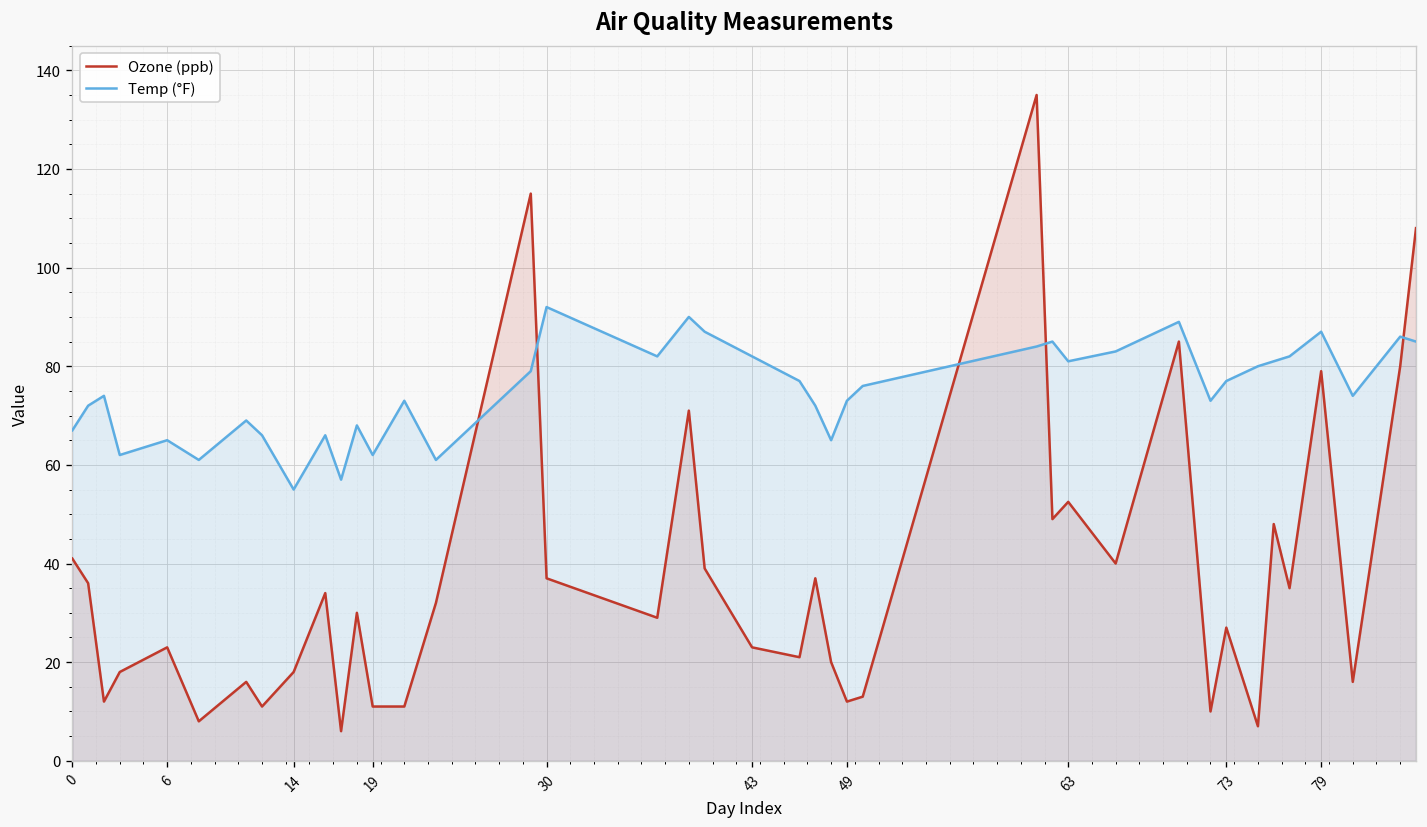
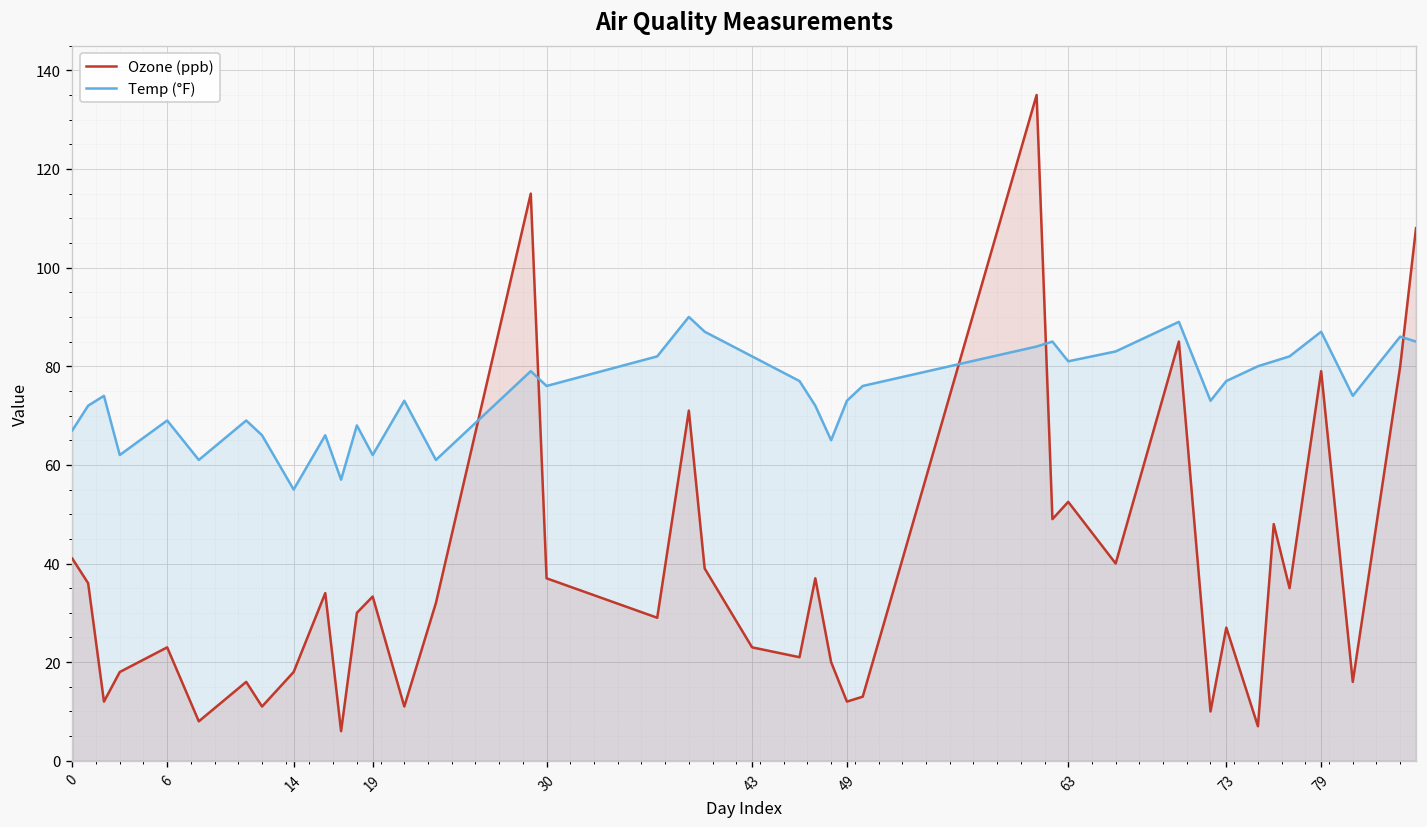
Temp (°F), 6: 65 -> 69
Ozone (ppb), 19: 11 -> 33
Temp (°F), 30: 92 -> 76
